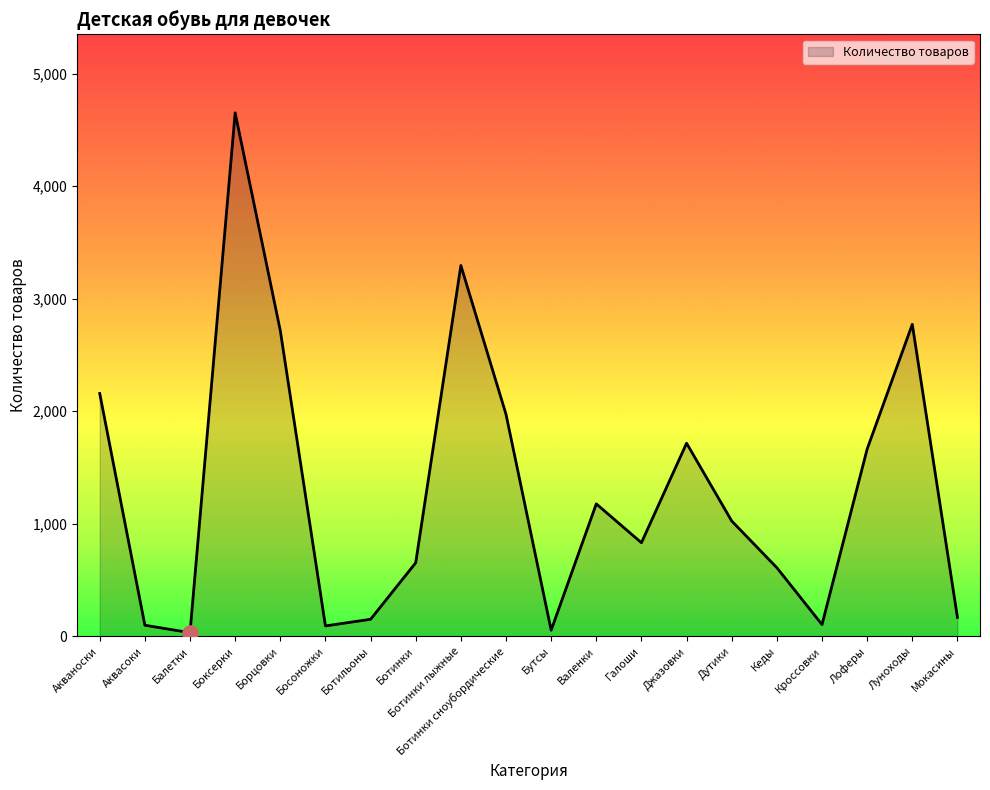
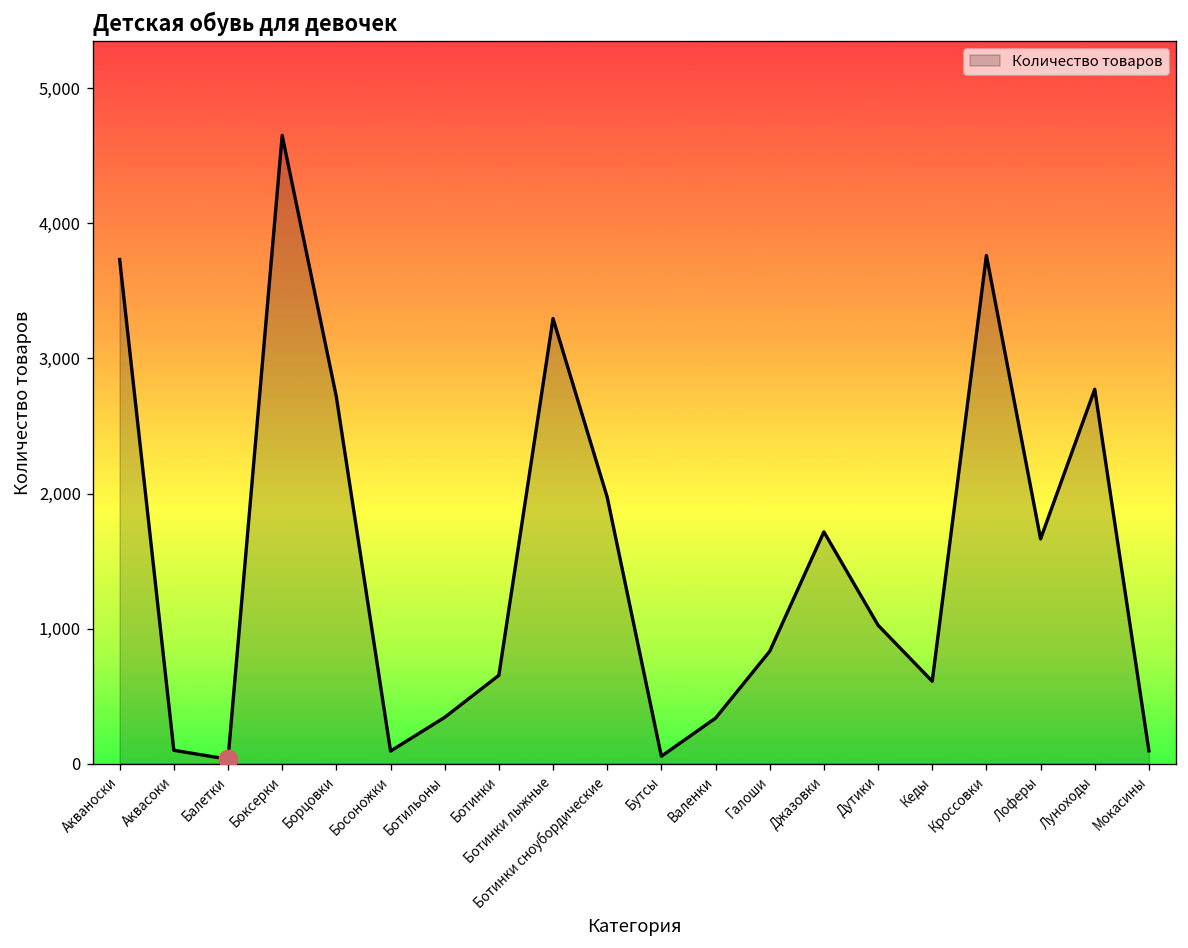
Количество товаров, Акваноски: 2,160 -> 3,730
Количество товаров, Ботильоны: 150 -> 340
Количество товаров, Валенки: 1,180 -> 340
Количество товаров, Кроссовки: 110 -> 3,760
Количество товаров, Мокасины: 170 -> 100
